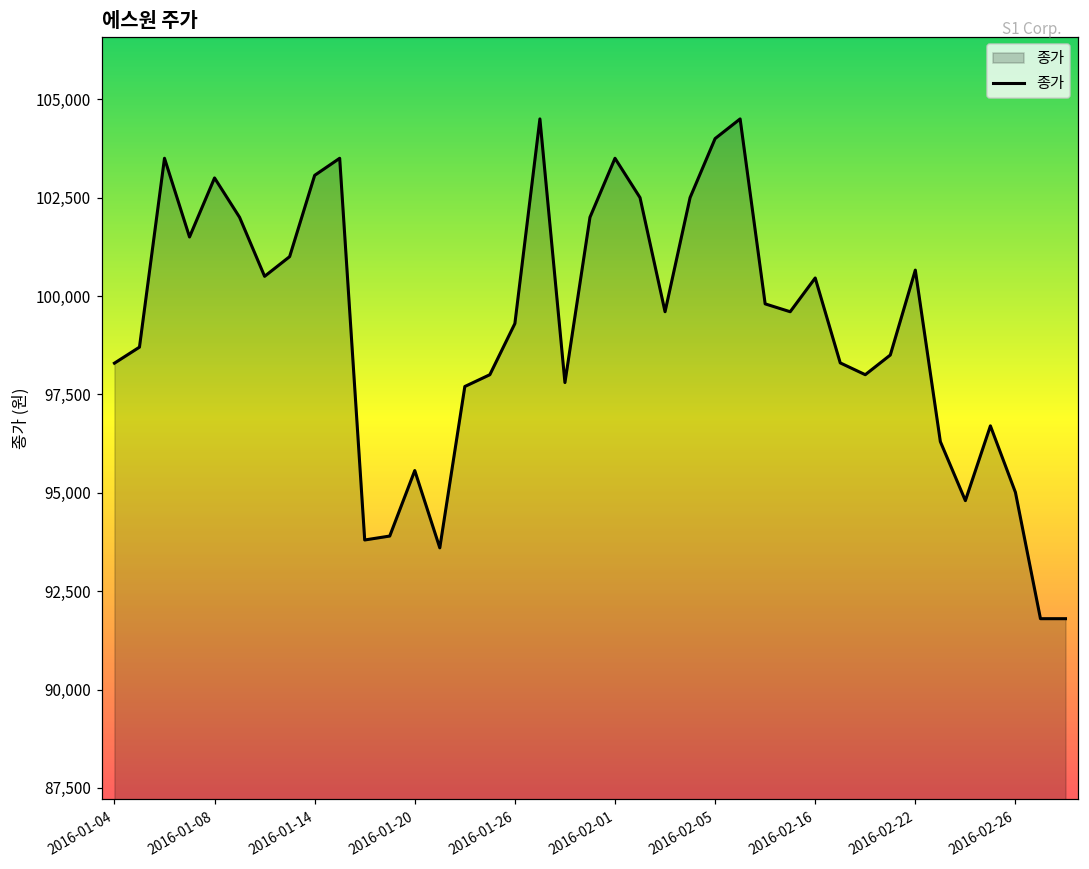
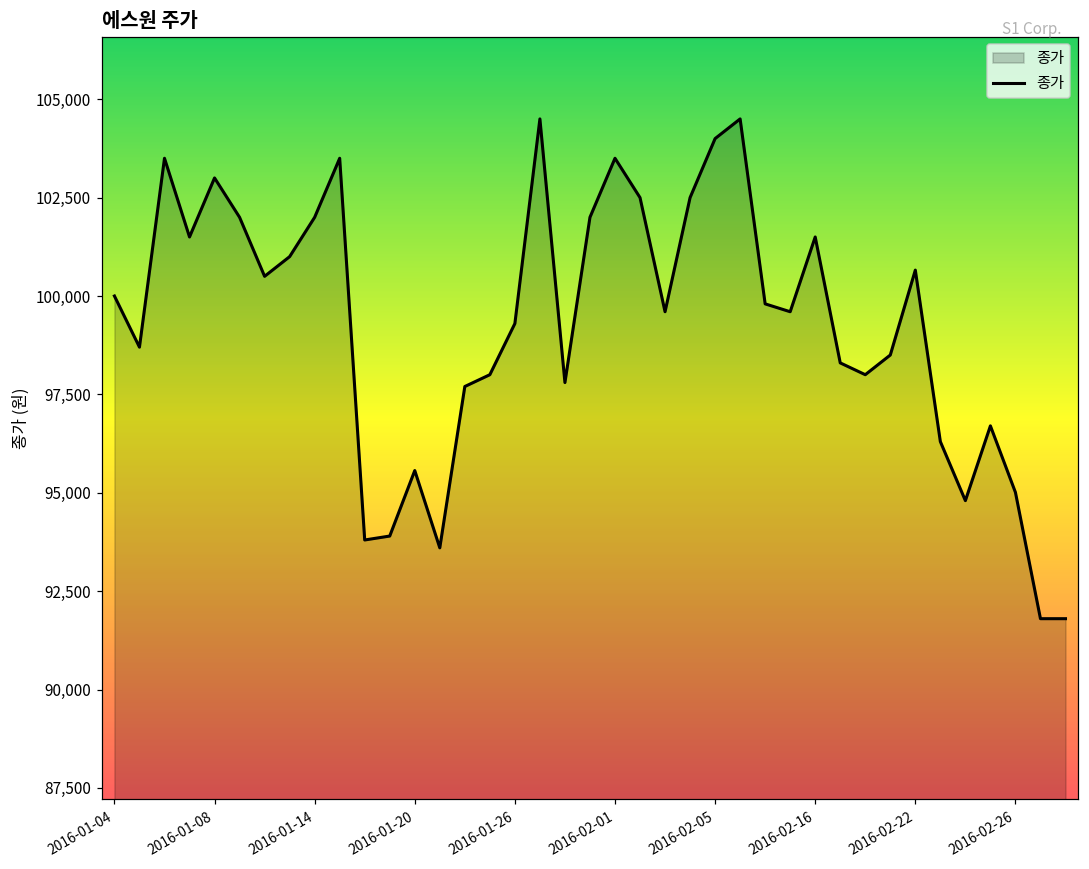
2016-01-04: 98,300 -> 100,000
2016-01-14: 103,100 -> 102,000
2016-02-16: 100,500 -> 101,500
